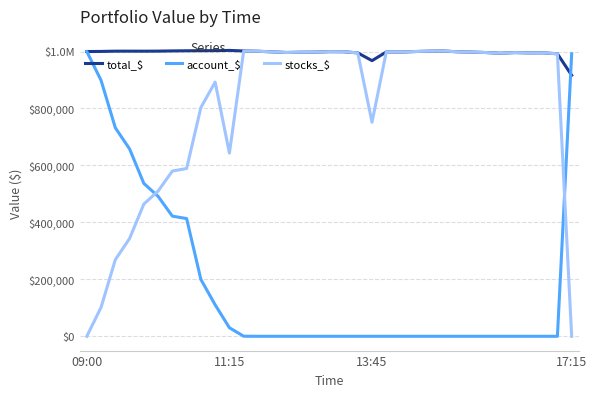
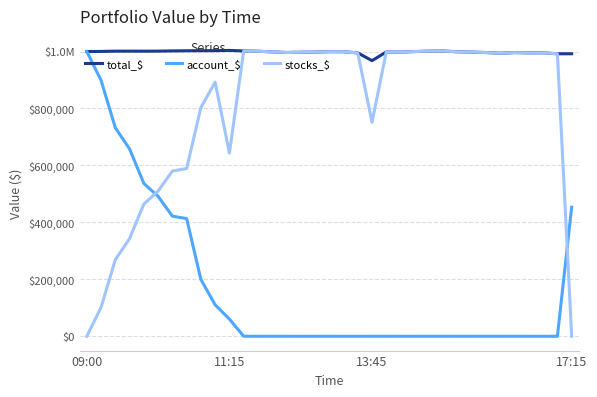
account_$, 11:15: $30,000 -> $60,000
total_$, 17:15: $920,000 -> $990,000
account_$, 17:15: $990,000 -> $450,000
